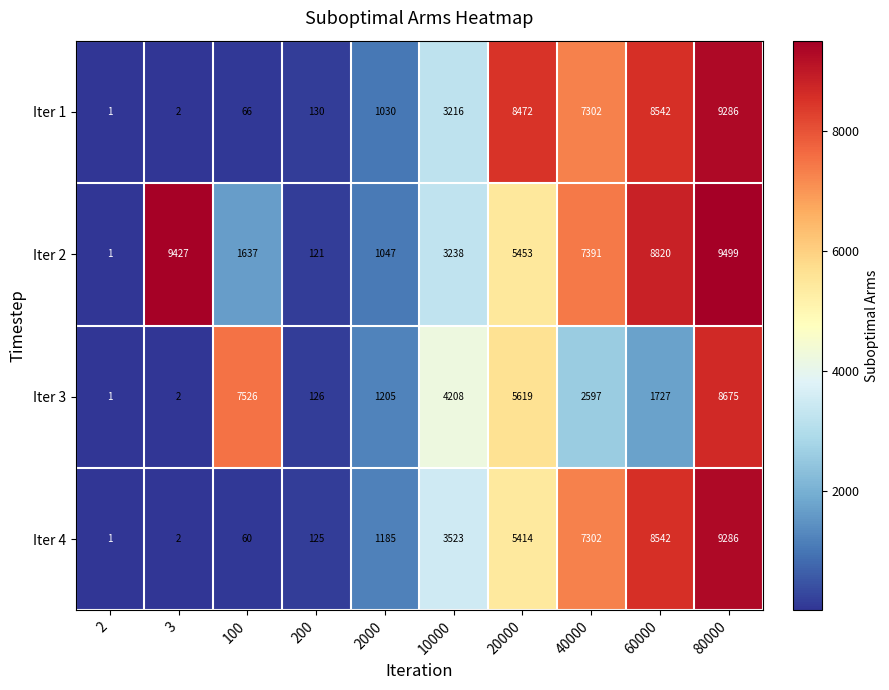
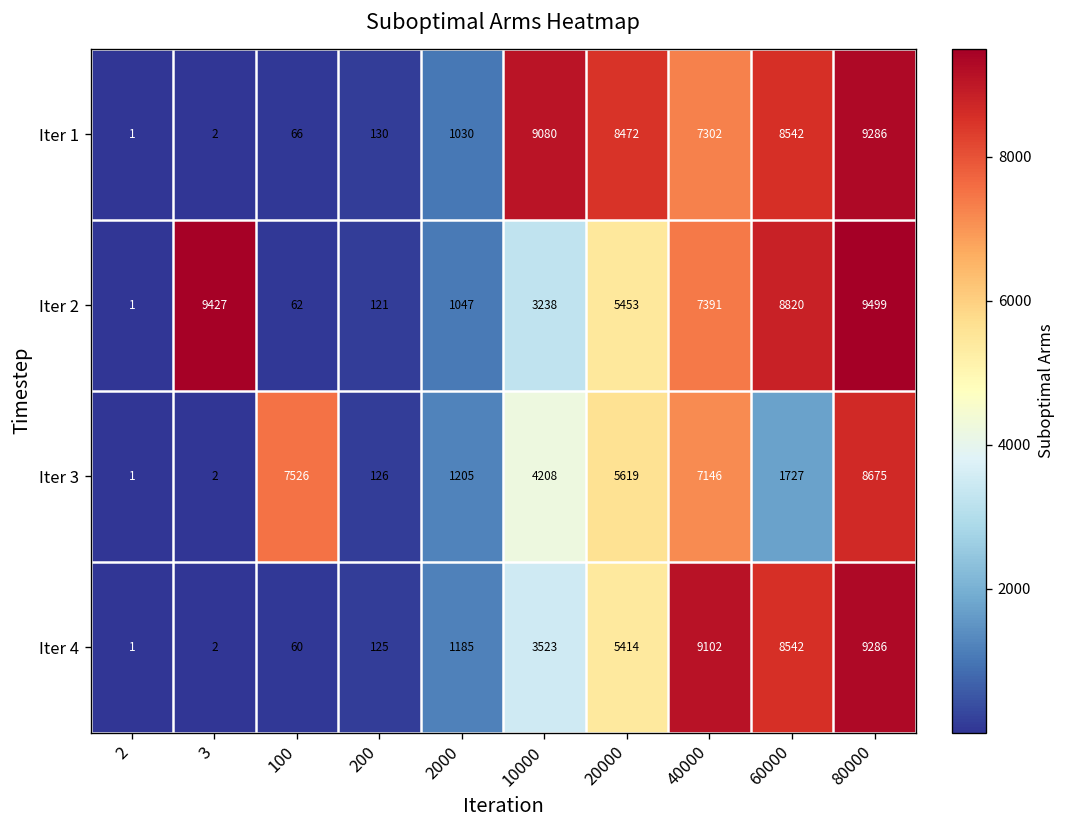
Iter 1, 10000: 3216 -> 9080
Iter 2, 100: 1637 -> 62
Iter 3, 40000: 2597 -> 7146
Iter 4, 40000: 7302 -> 9102
